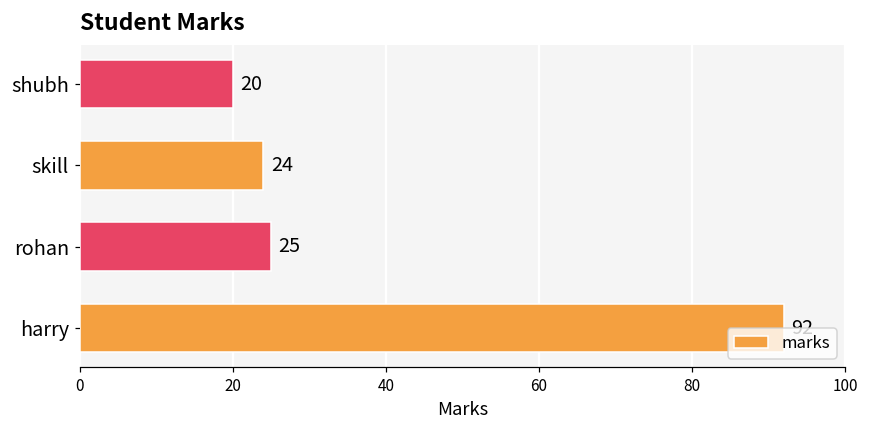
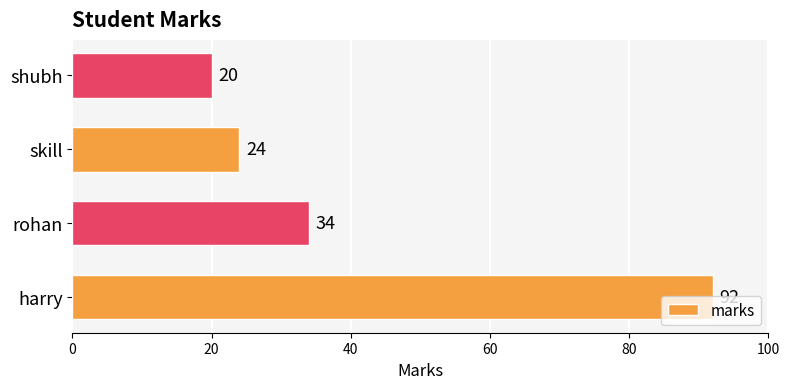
rohan: 25 -> 34
